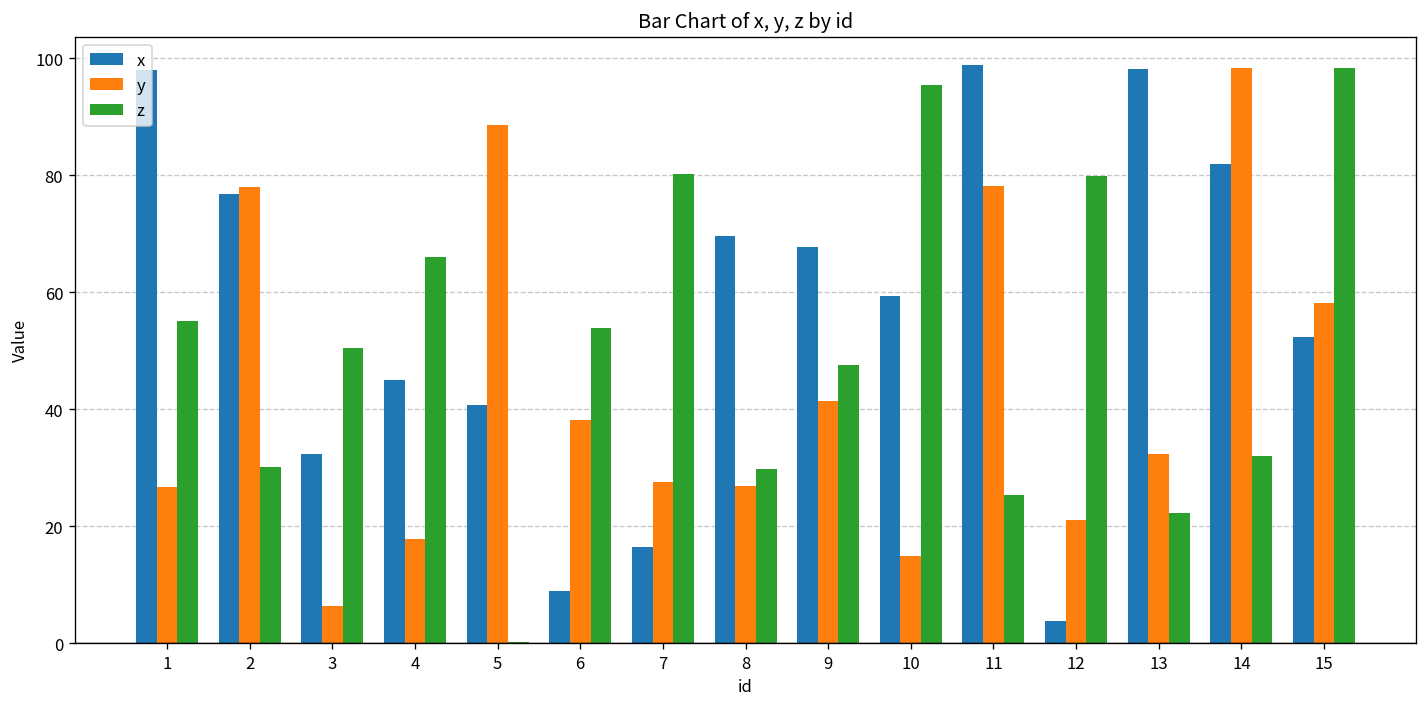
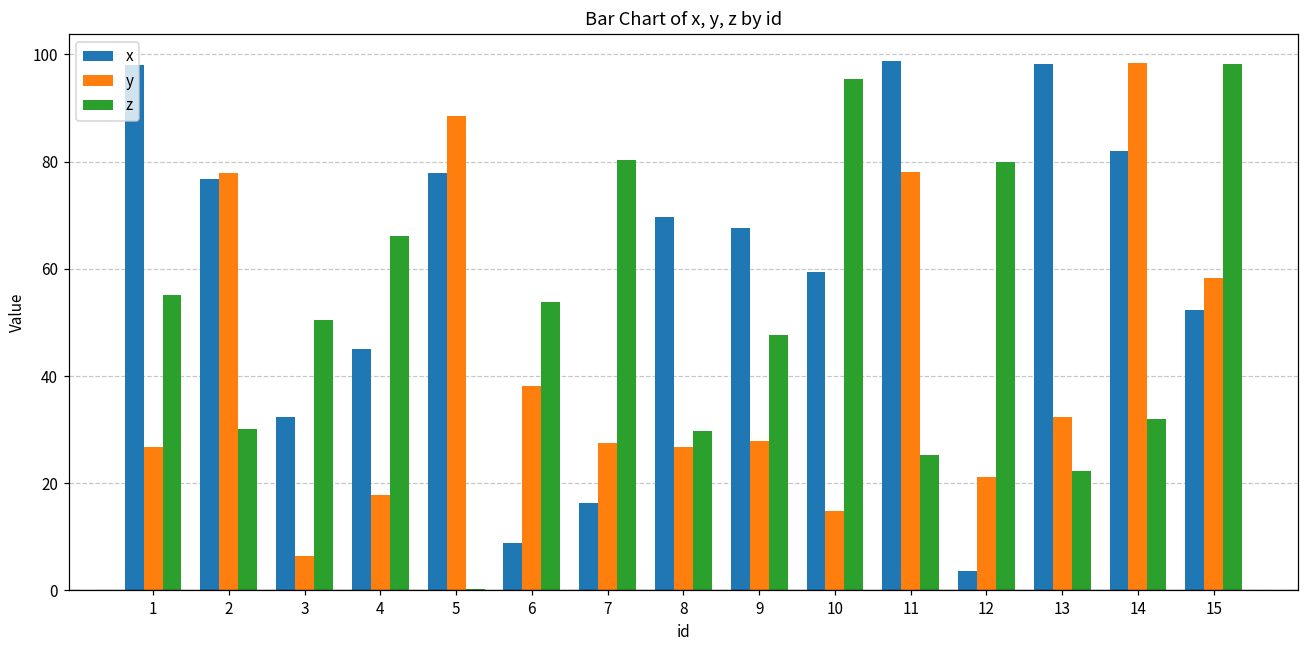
x, 5: 41 -> 78
y, 9: 41 -> 28
